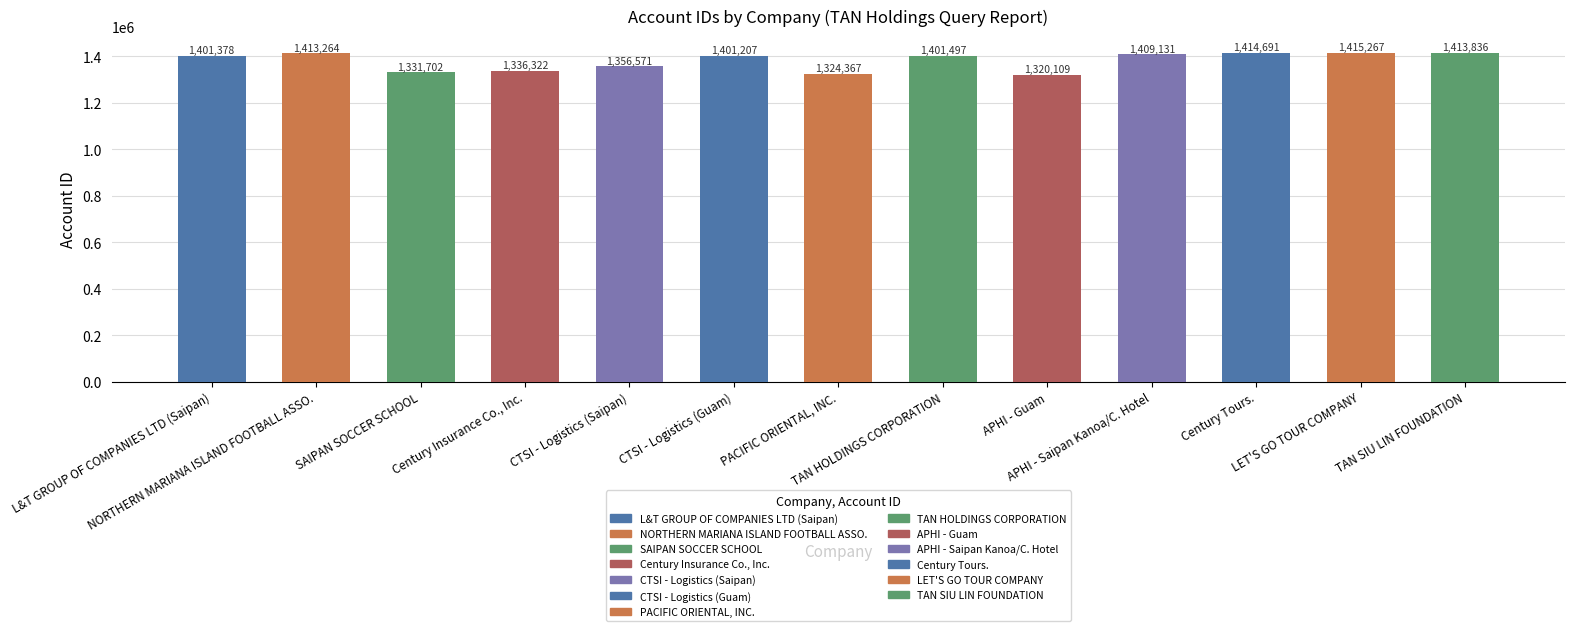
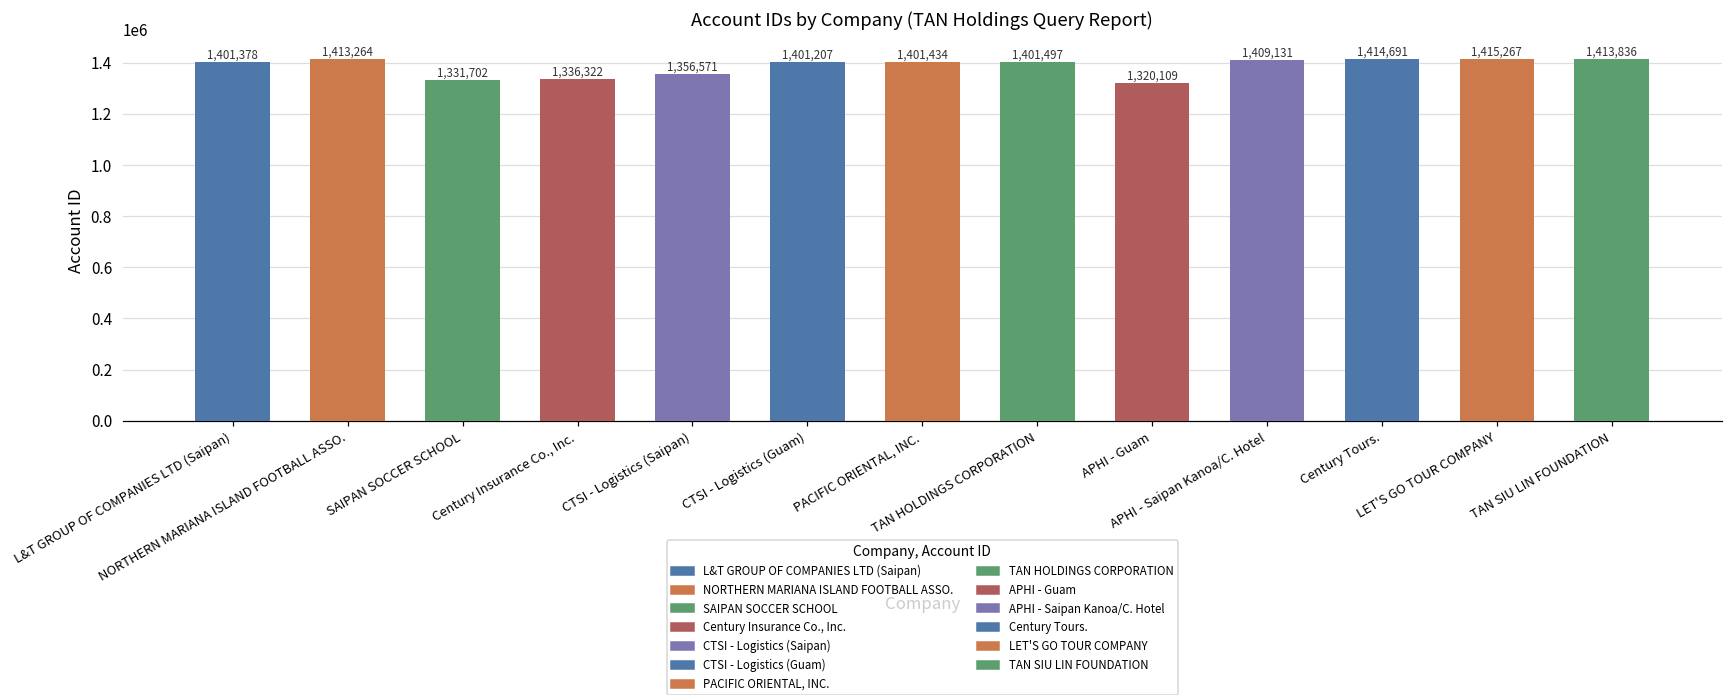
PACIFIC ORIENTAL, INC.: 1,324,367 -> 1,401,434
